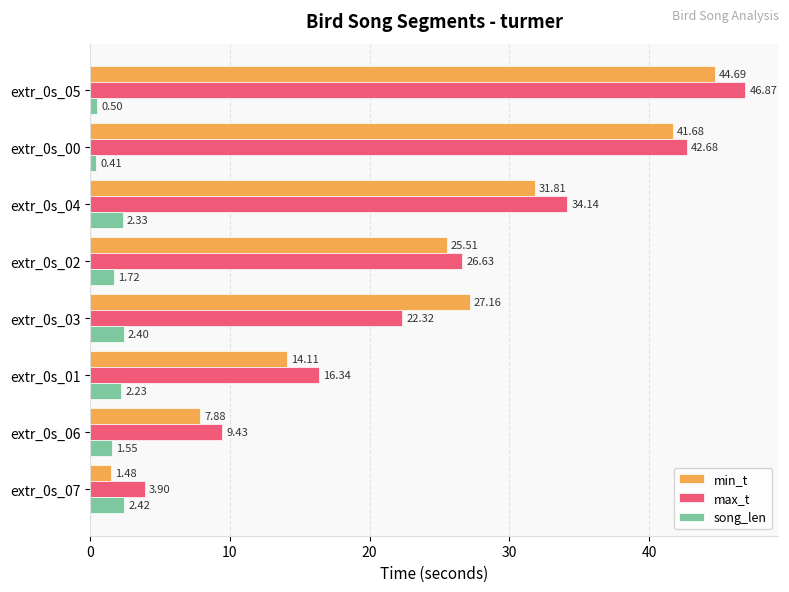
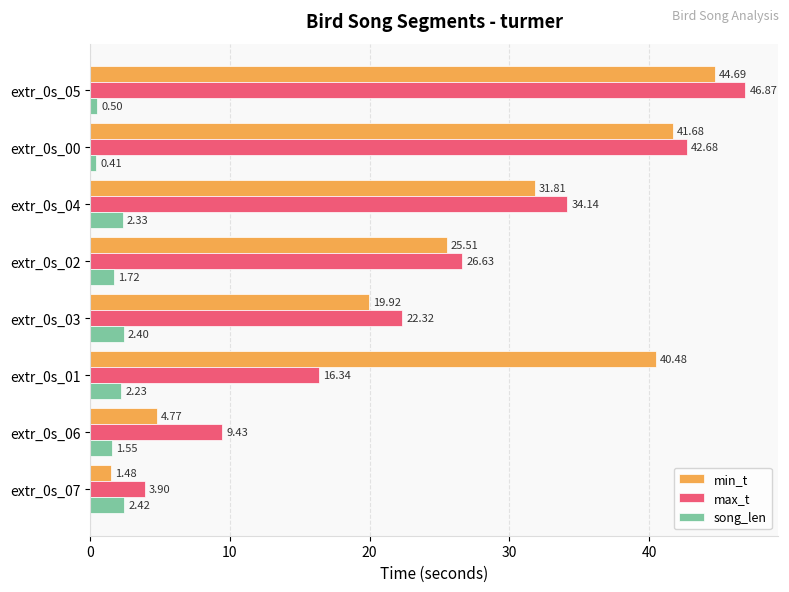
min_t, extr_0s_03: 27.16 -> 19.92
min_t, extr_0s_01: 14.11 -> 40.48
min_t, extr_0s_06: 7.88 -> 4.77
